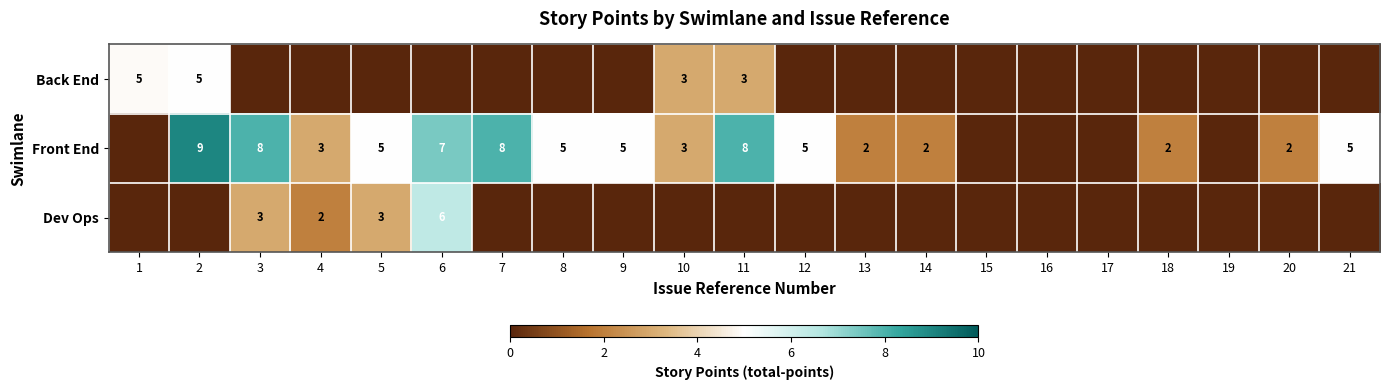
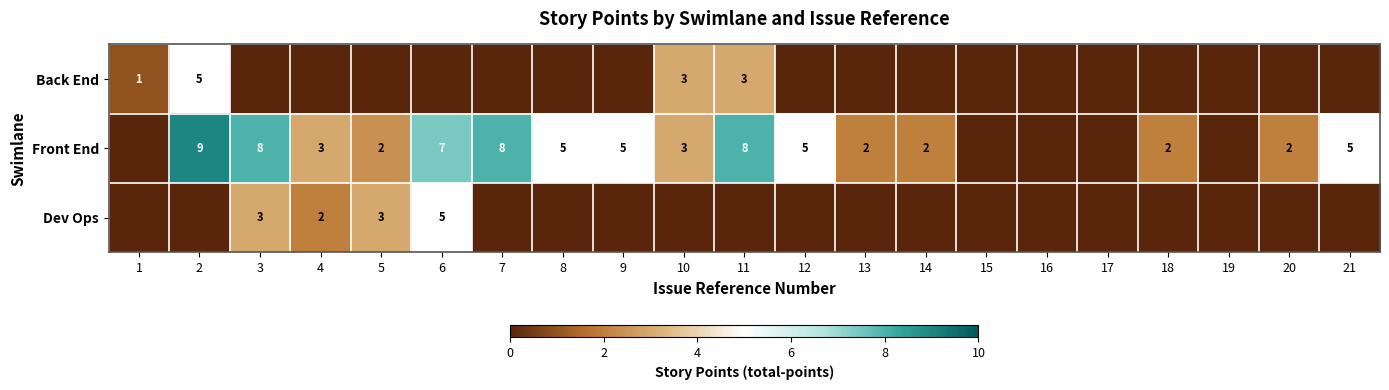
Back End, 1: 5 -> 1
Front End, 5: 5 -> 2
Dev Ops, 6: 6 -> 5
